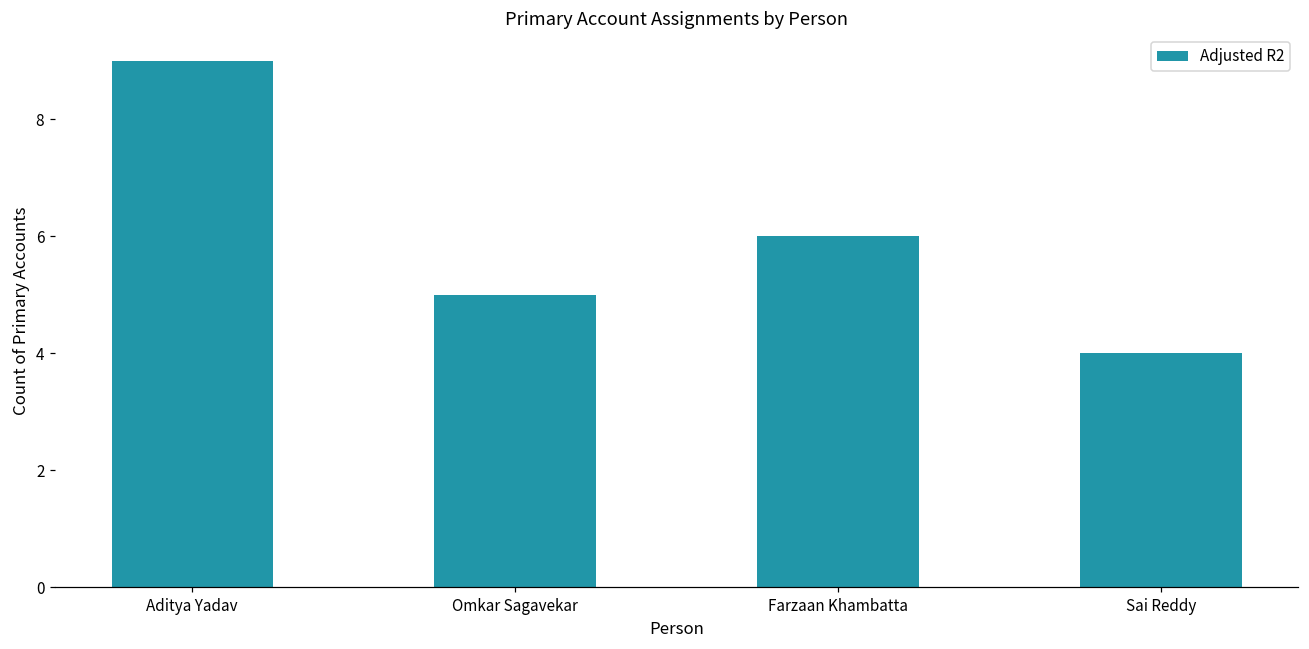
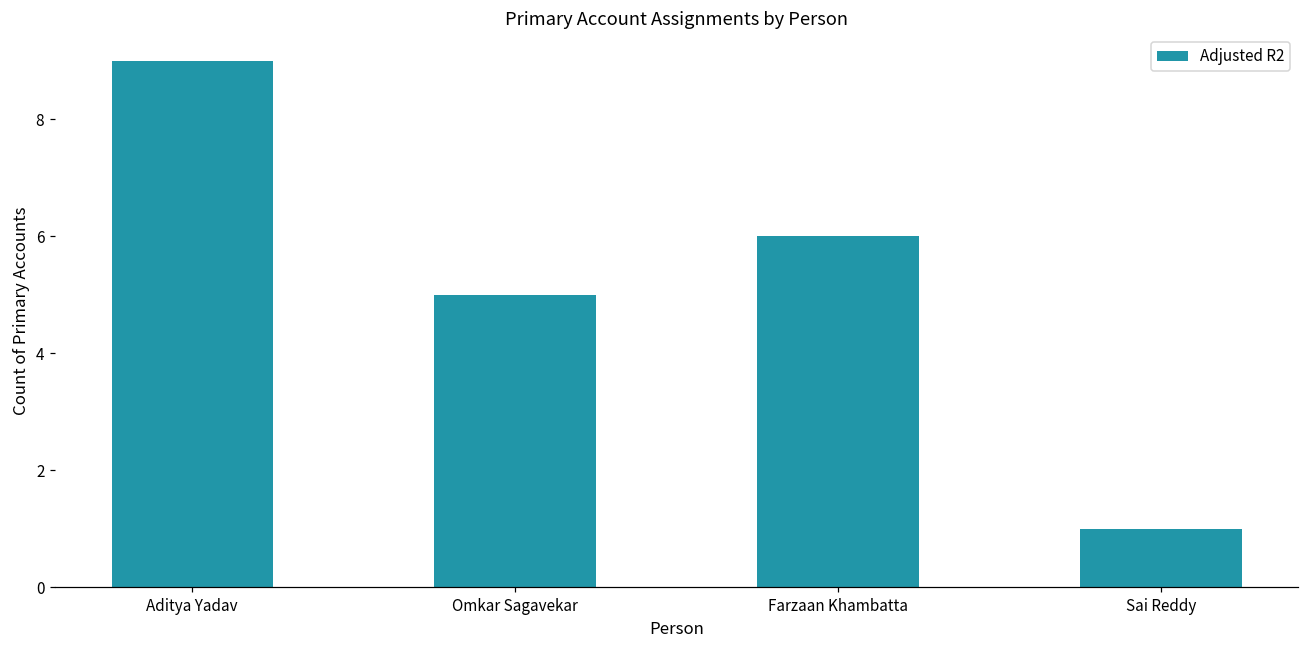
Sai Reddy: 4 -> 1
